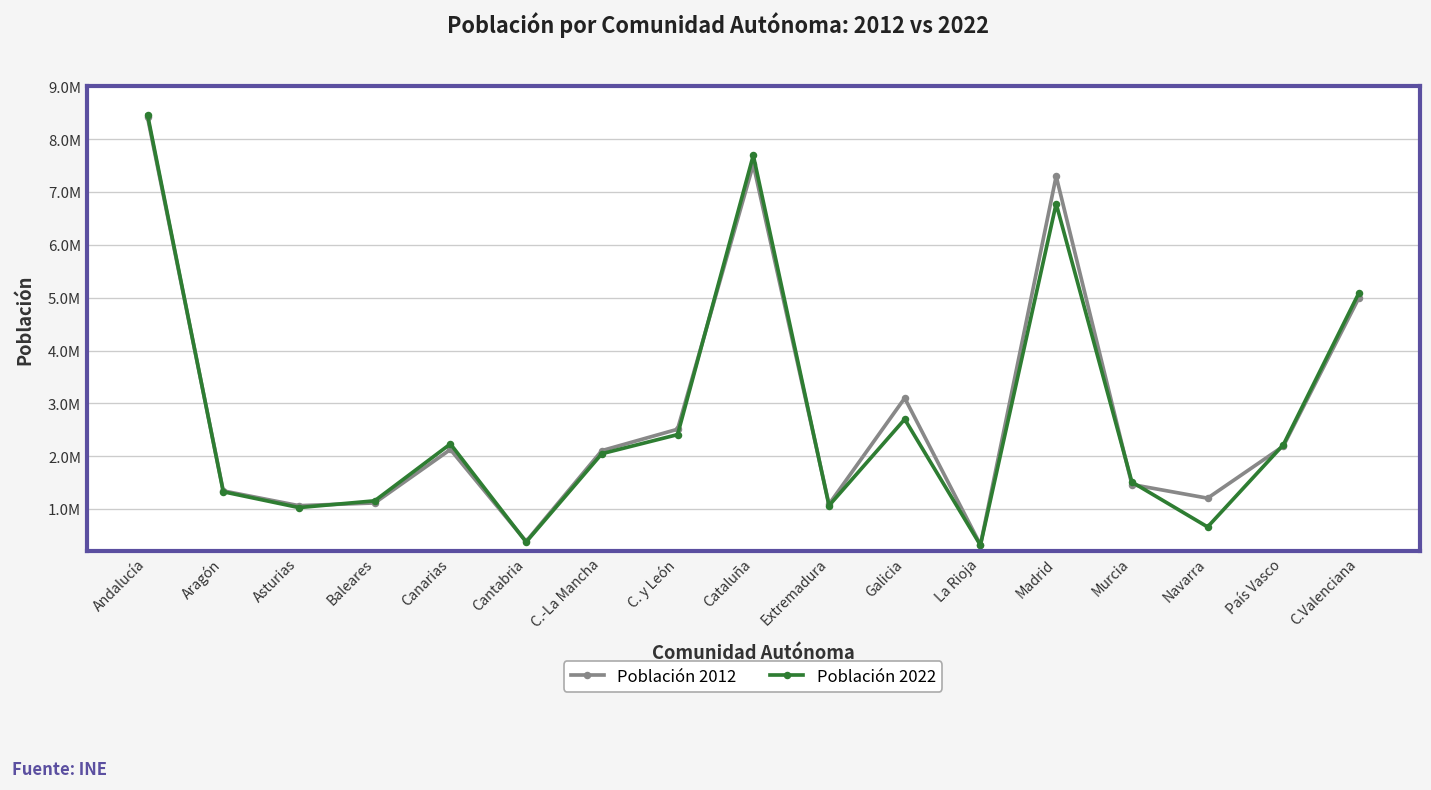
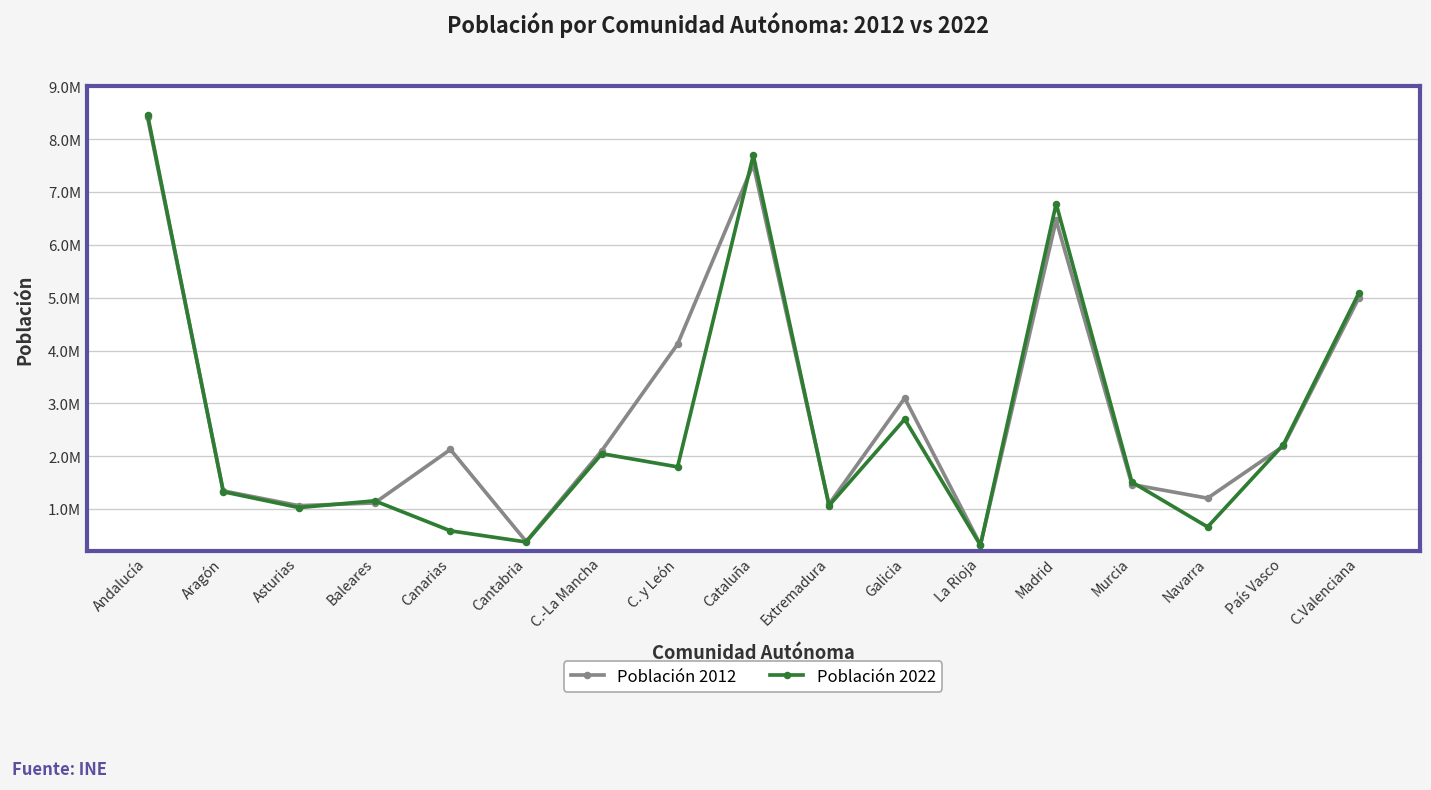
Población 2022, Canarias: 2200000 -> 600000
Población 2012, C. y León: 2500000 -> 4100000
Población 2022, C. y León: 2400000 -> 1800000
Población 2012, Madrid: 7300000 -> 6500000
